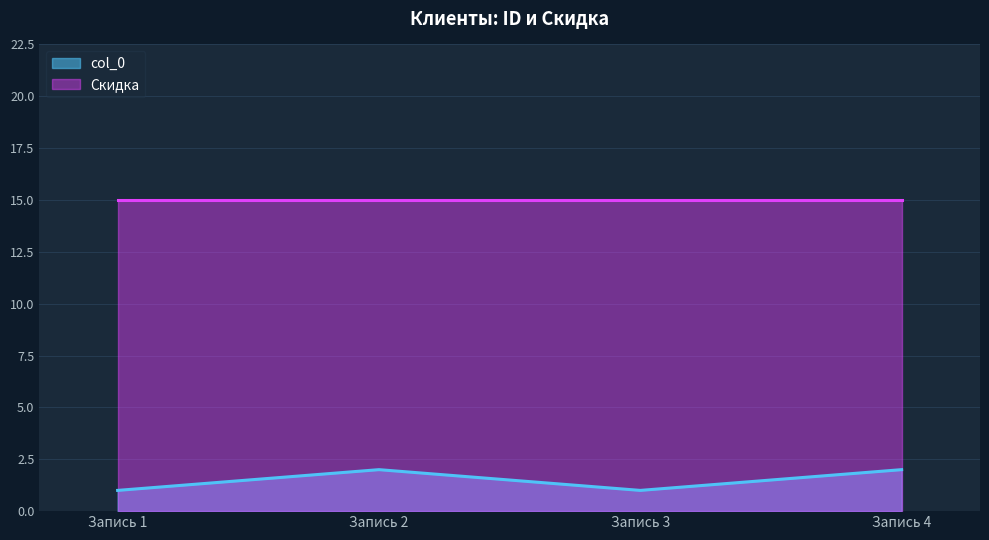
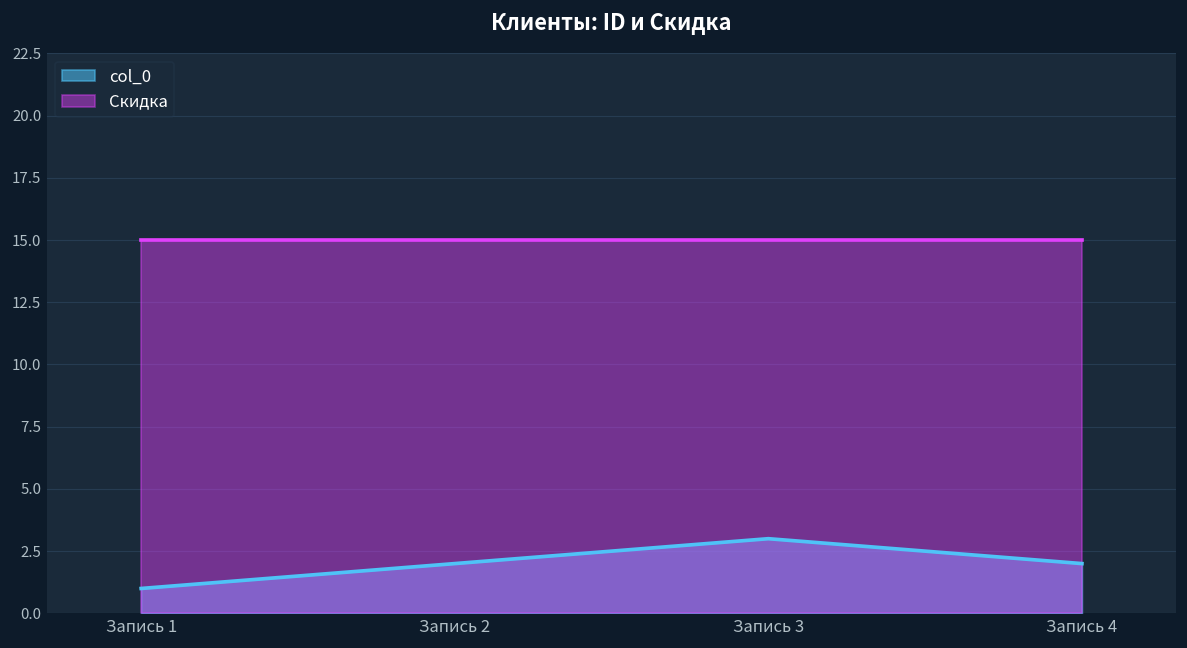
col_0, Запись 3: 1 -> 3
